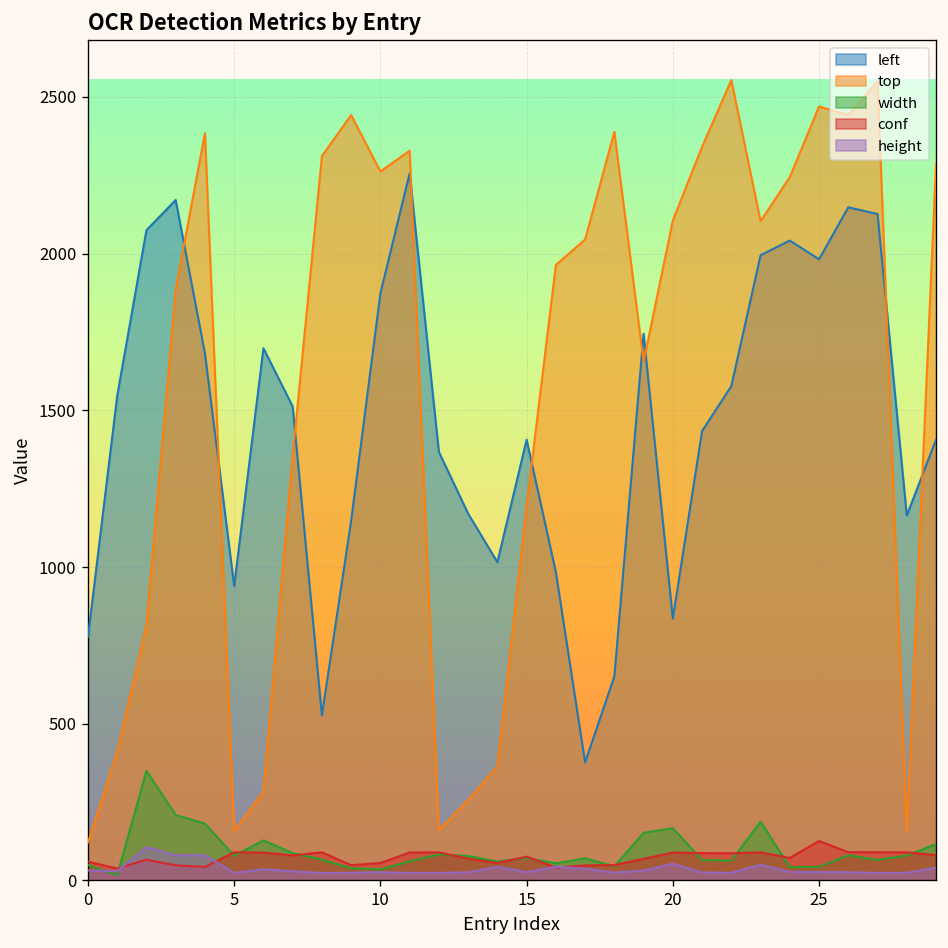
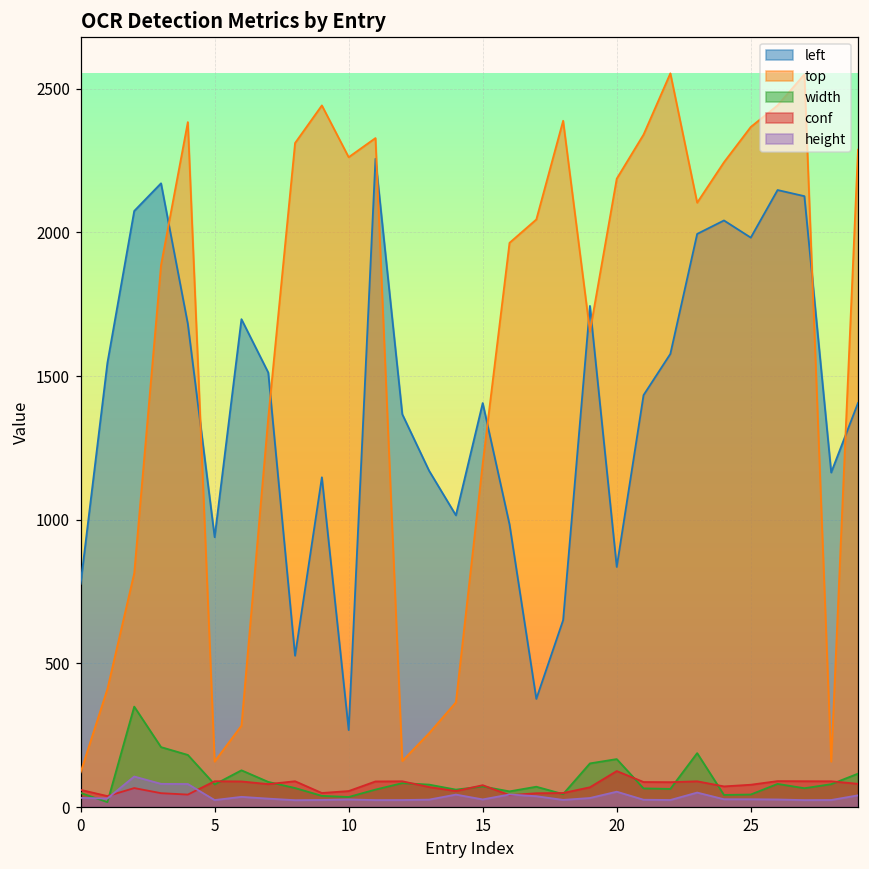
left, 10: 1870 -> 270
top, 20: 2110 -> 2190
conf, 20: 90 -> 130
top, 25: 2470 -> 2370
conf, 25: 130 -> 80
